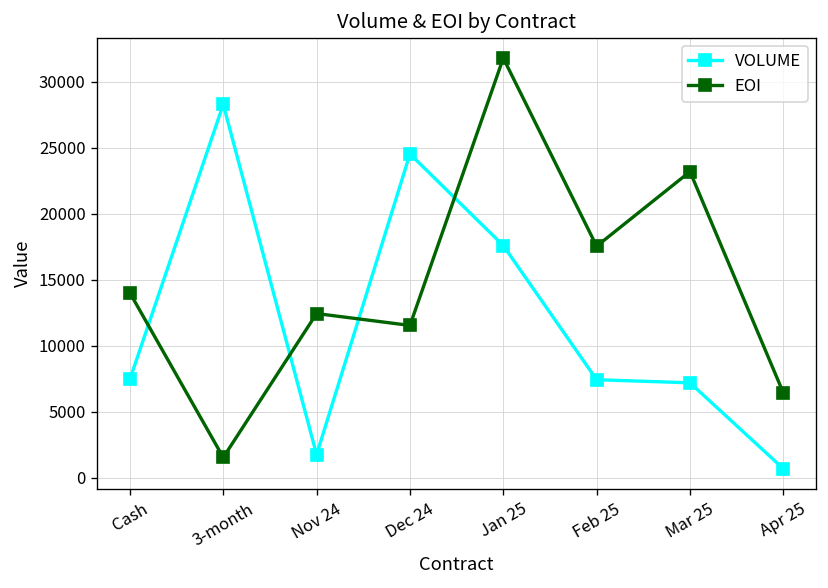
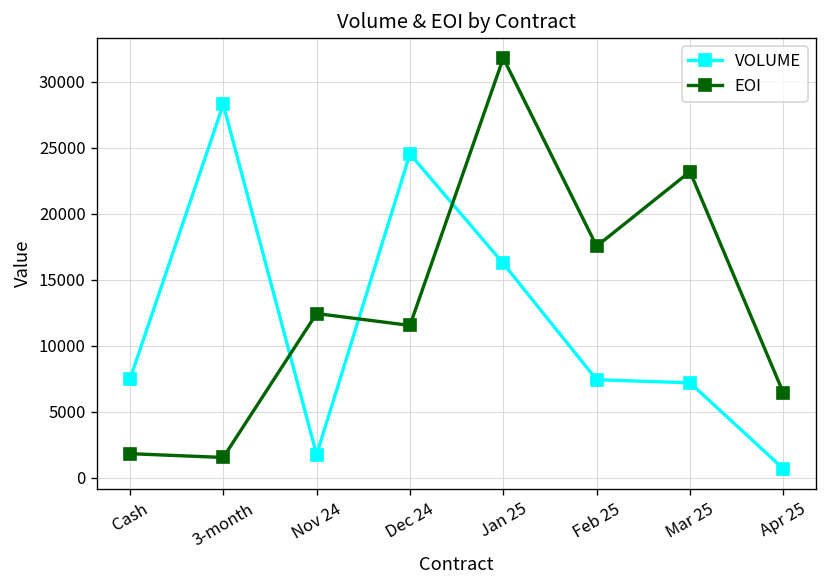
EOI, Cash: 14000 -> 1800
VOLUME, Jan 25: 17600 -> 16200
